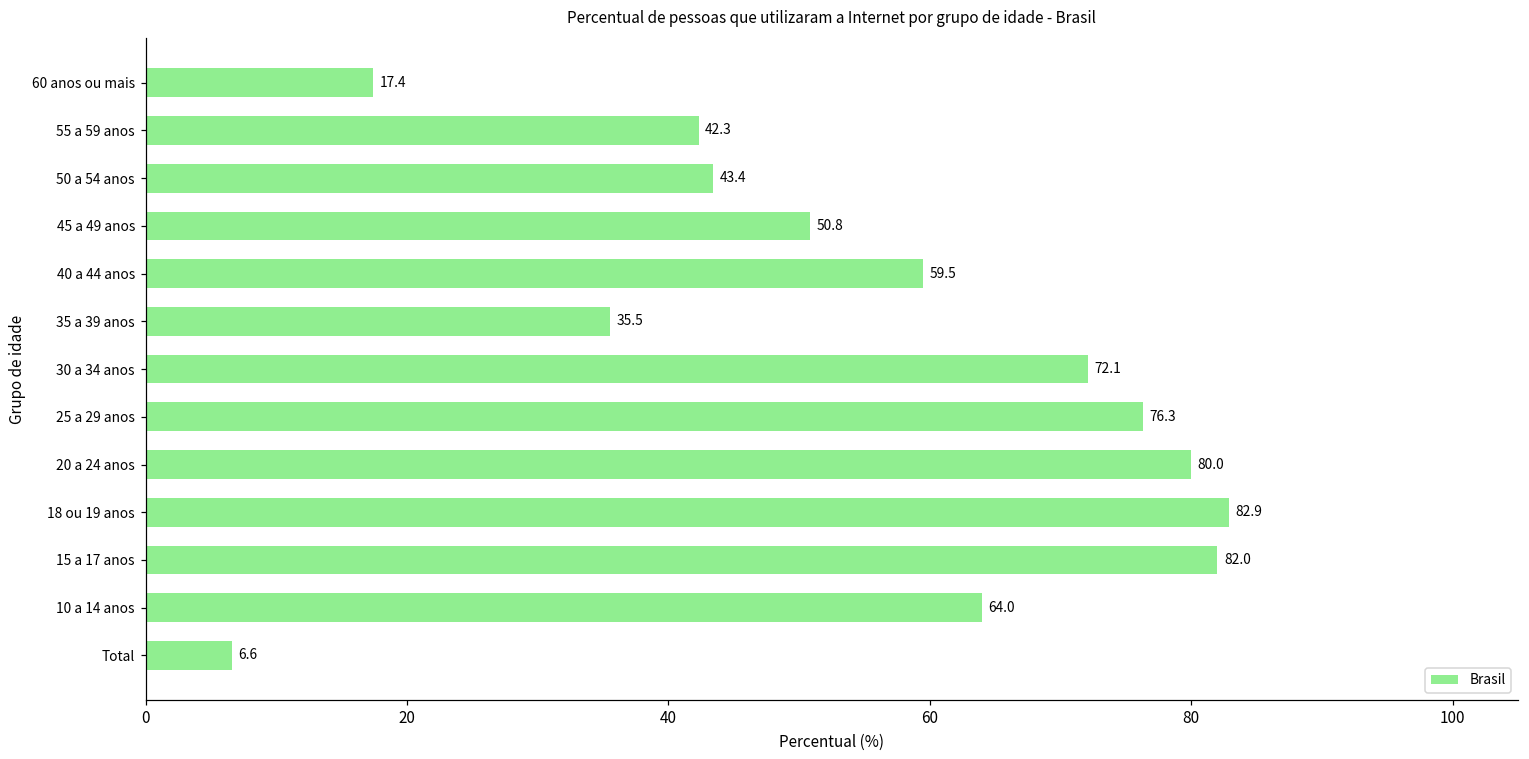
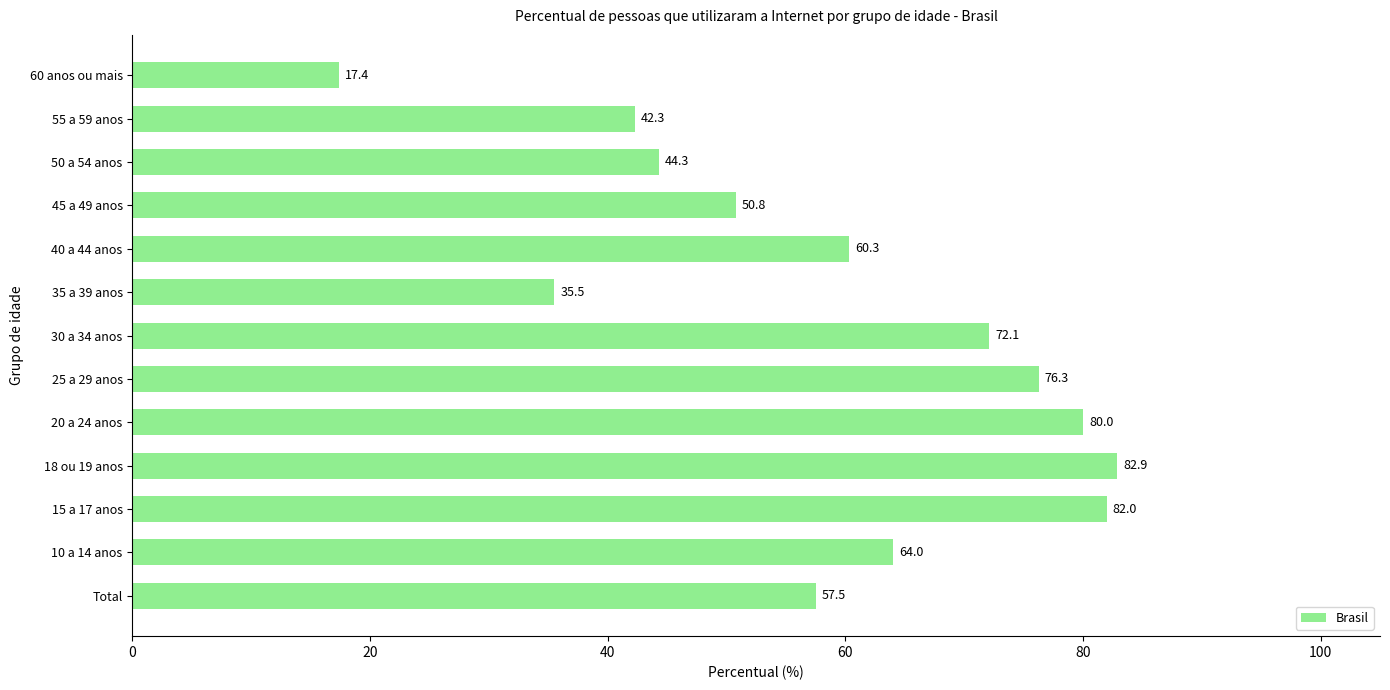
50 a 54 anos: 43.4 -> 44.3
40 a 44 anos: 59.5 -> 60.3
Total: 6.6 -> 57.5
